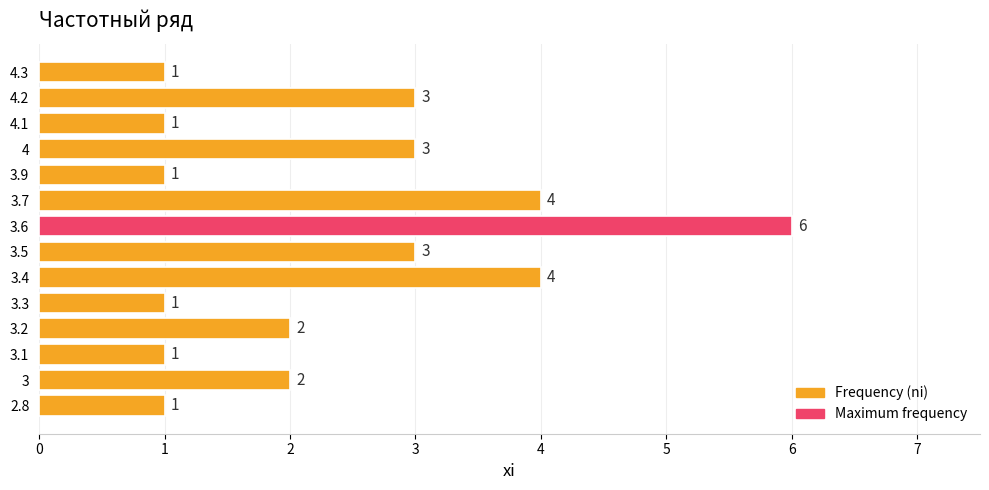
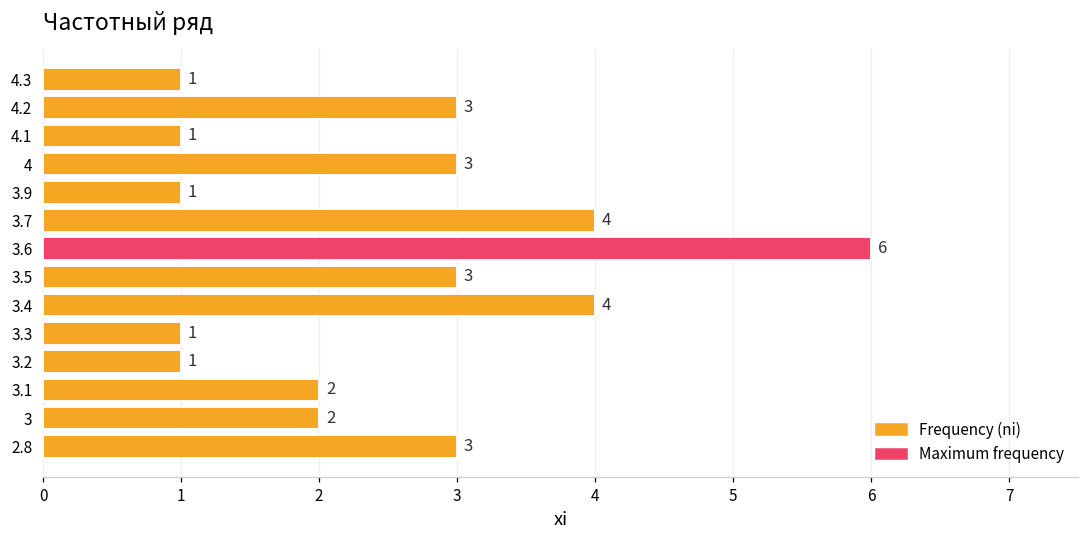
3.2: 2 -> 1
3.1: 1 -> 2
2.8: 1 -> 3
